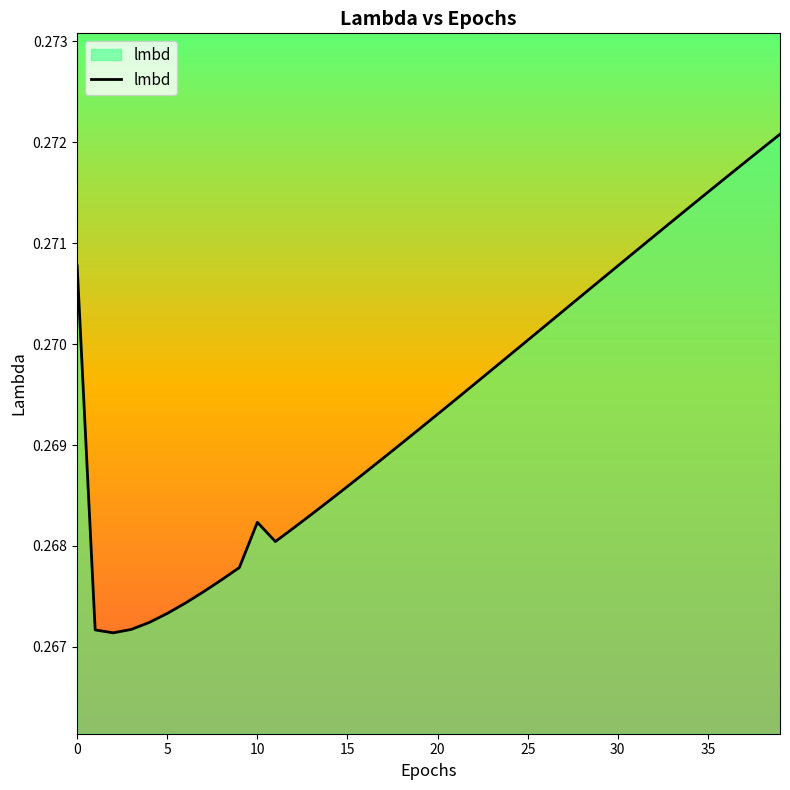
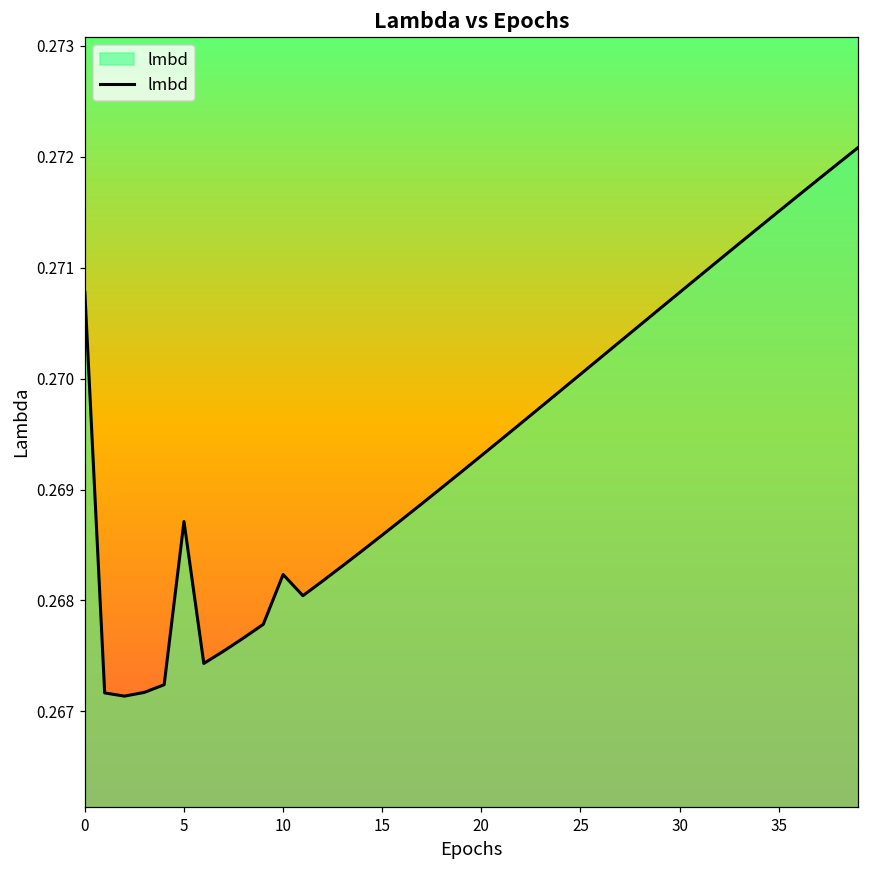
5: 0.26733 -> 0.26871
